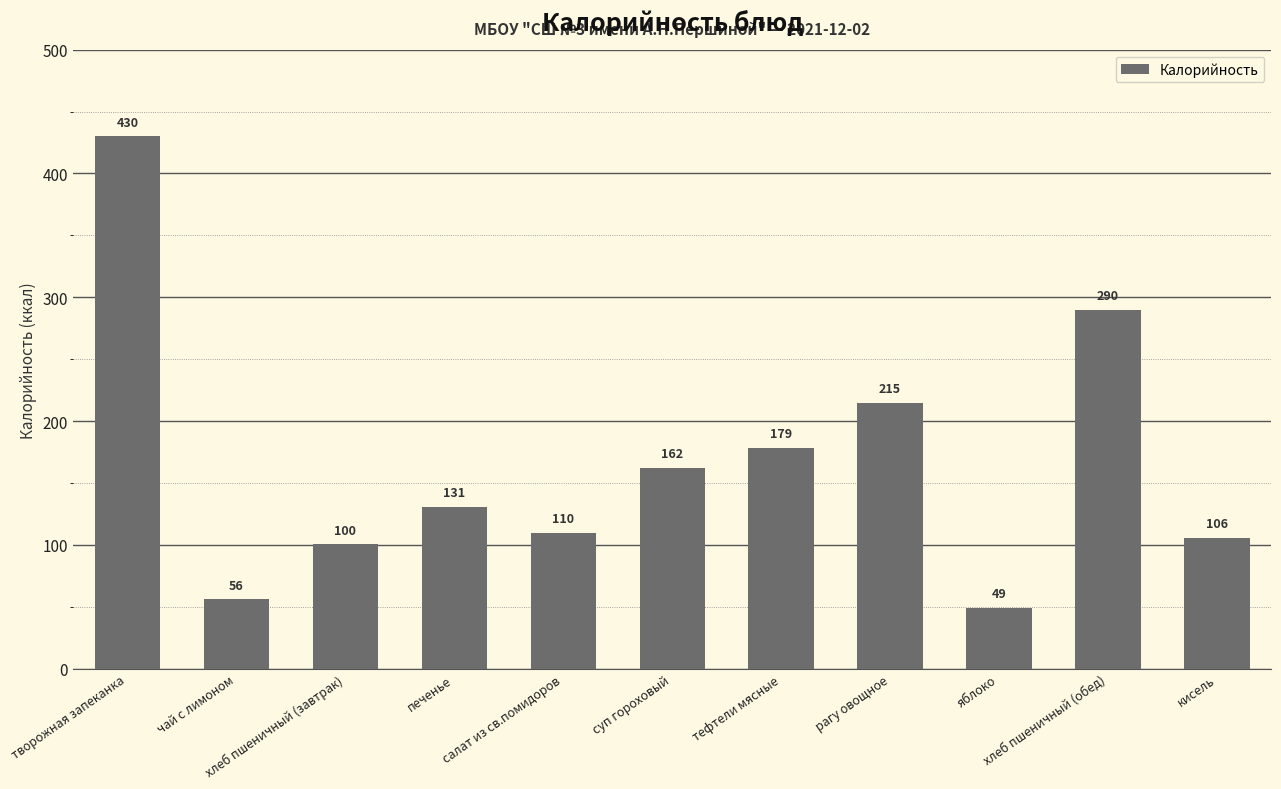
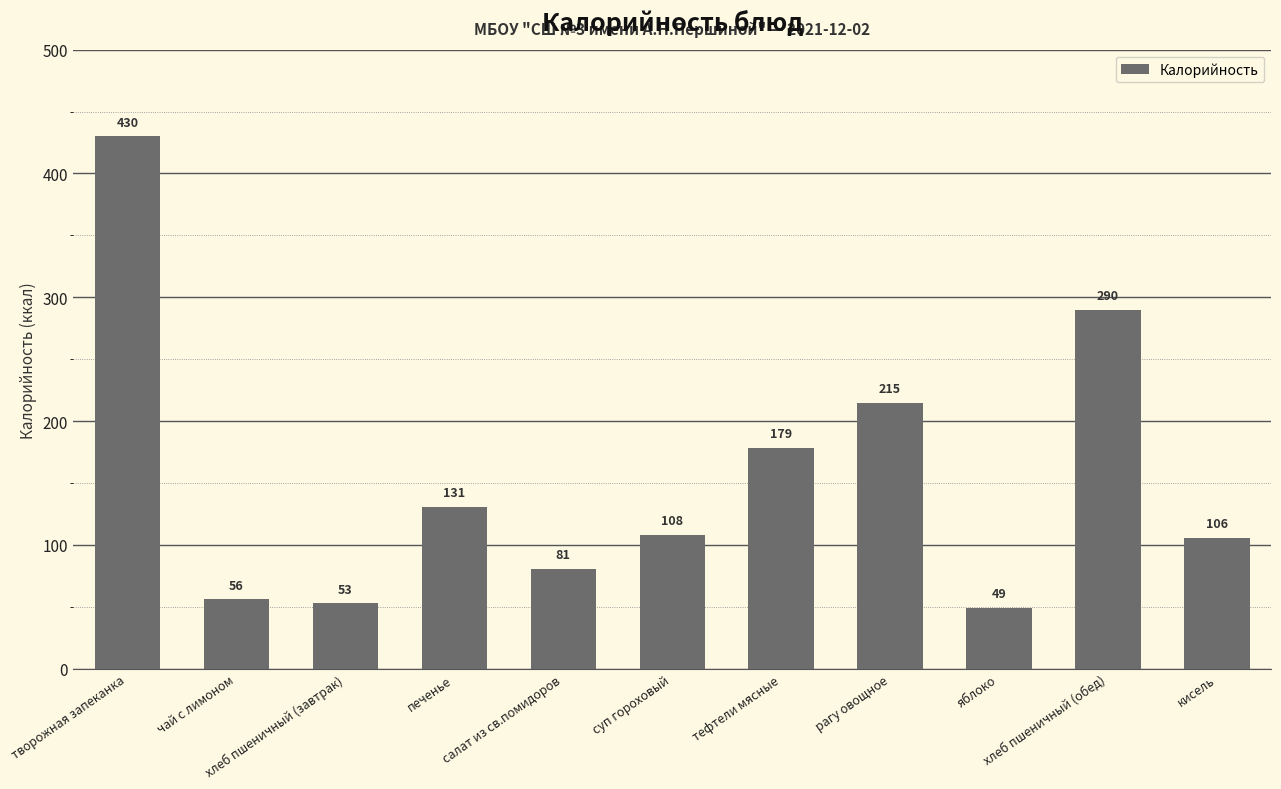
хлеб пшеничный (завтрак): 100 -> 53
салат из св.помидоров: 110 -> 81
суп гороховый: 162 -> 108
